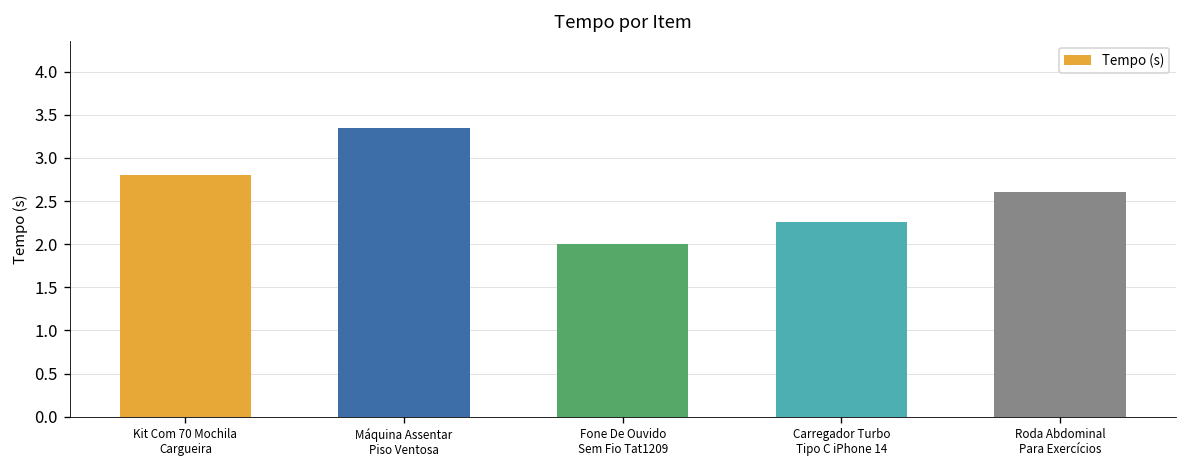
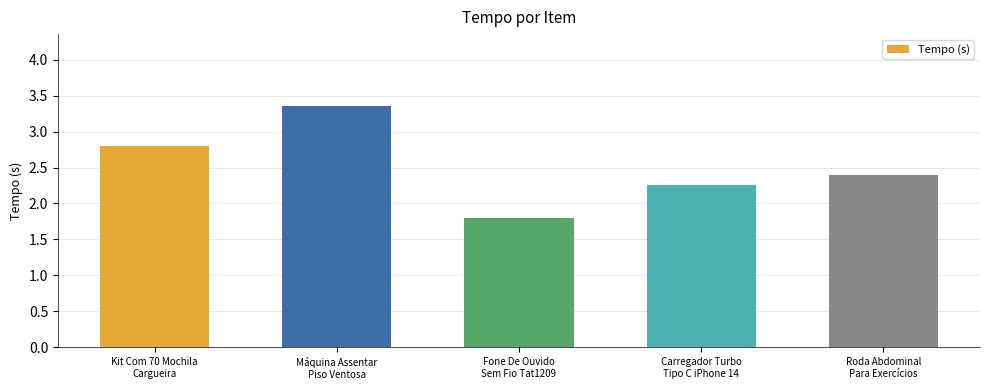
Fone De Ouvido Sem Fio Tat1209: 2.0 -> 1.8
Roda Abdominal Para Exercícios: 2.6 -> 2.4
